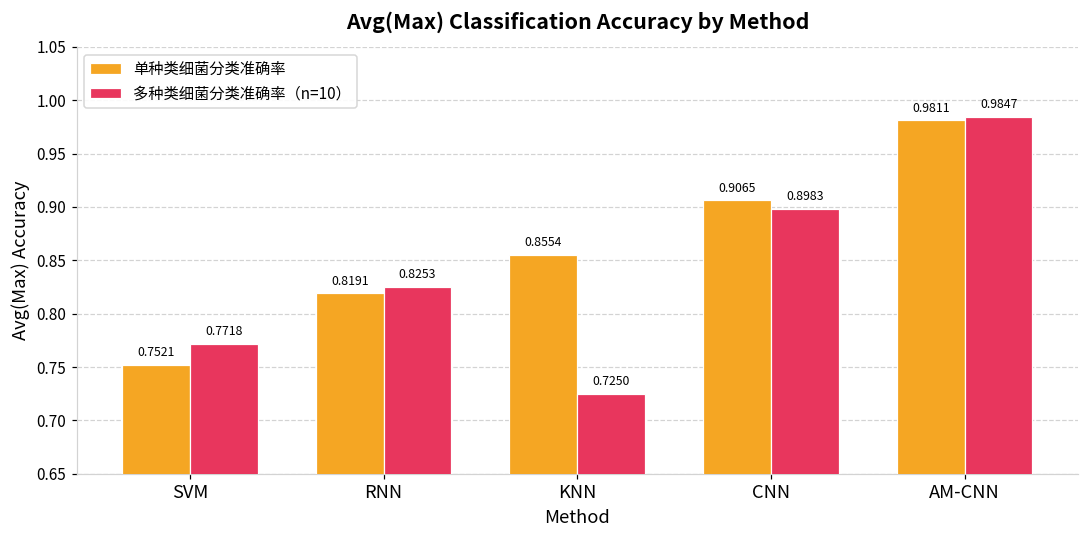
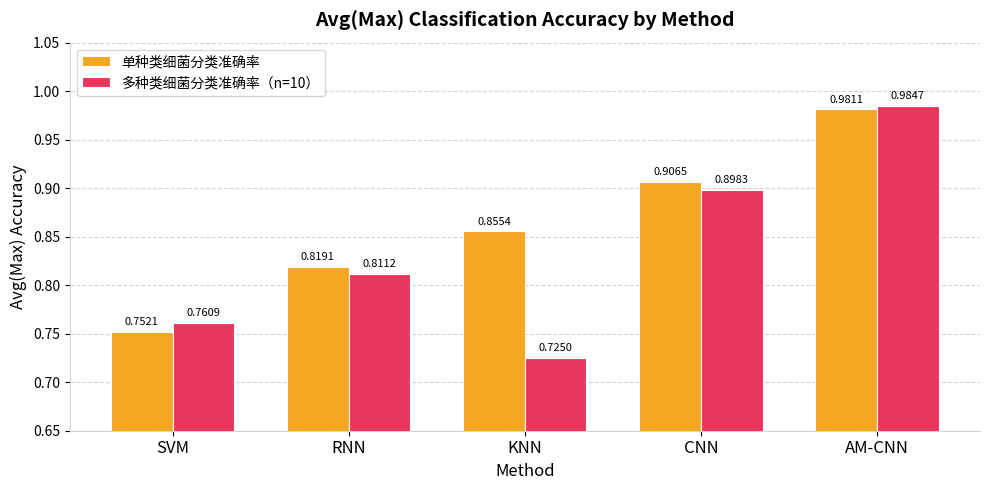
多种类细菌分类准确率（n=10）, SVM: 0.7718 -> 0.7609
多种类细菌分类准确率（n=10）, RNN: 0.8253 -> 0.8112
